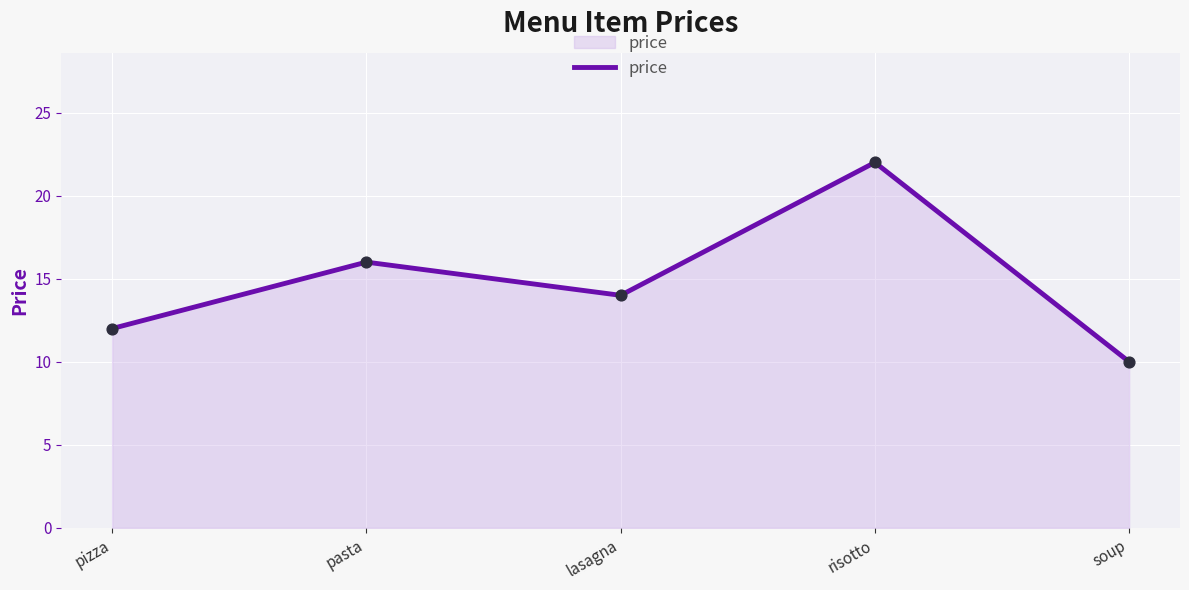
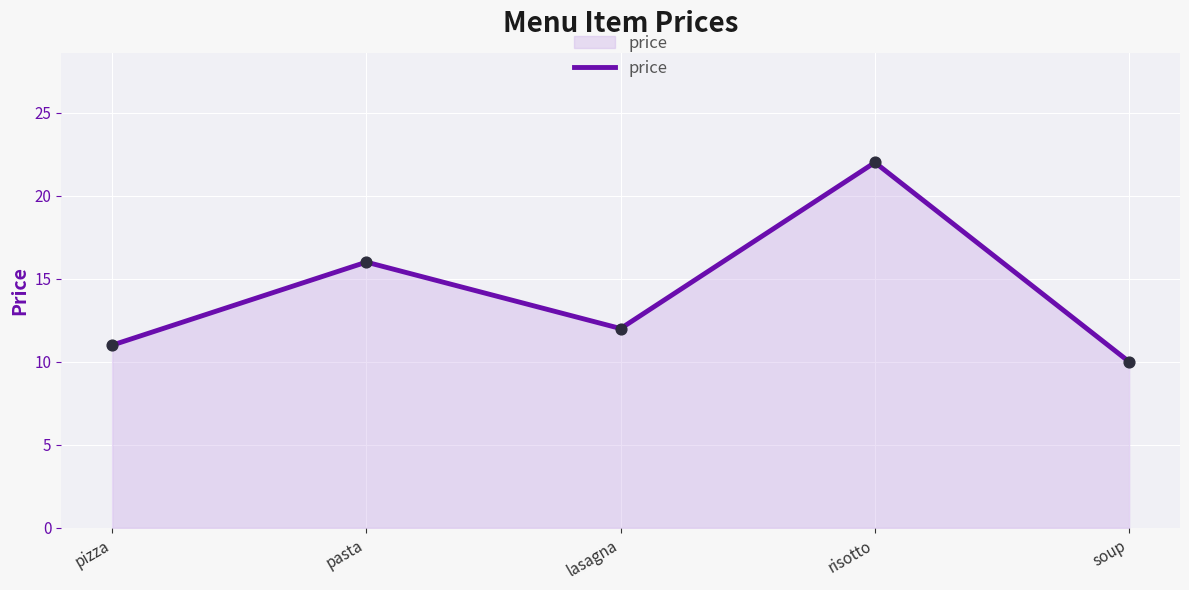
pizza: 12 -> 11
lasagna: 14 -> 12
